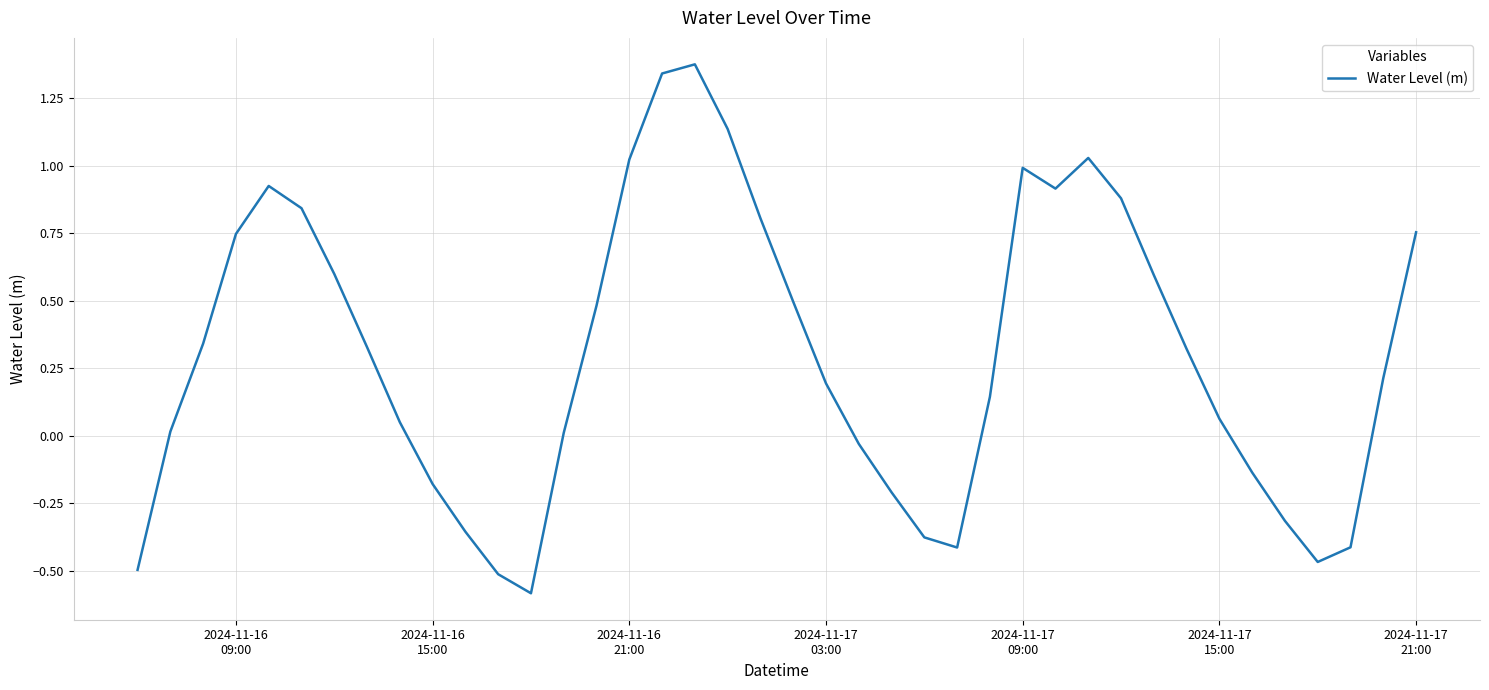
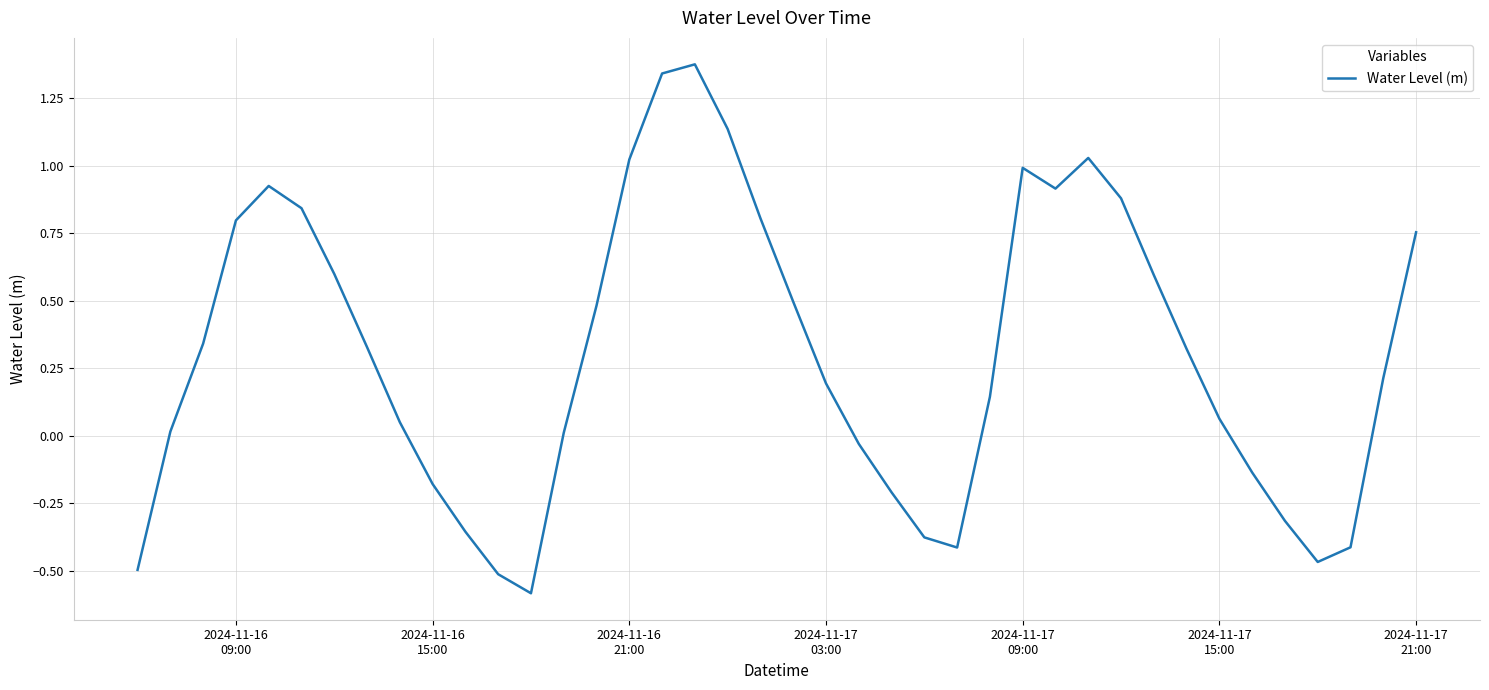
2024-11-16 09:00: 0.75 -> 0.80
